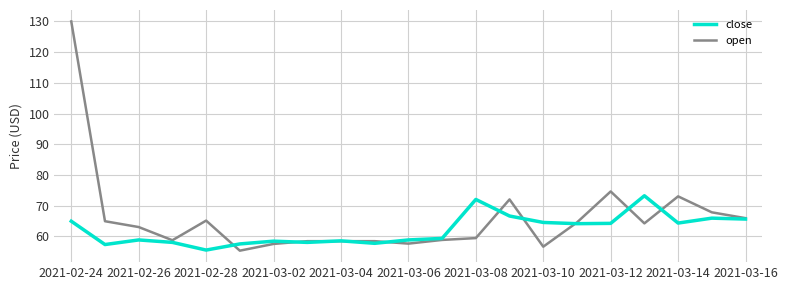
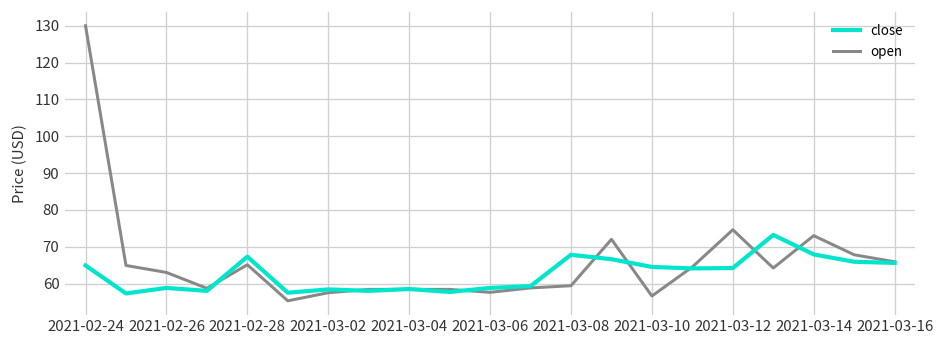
close, 2021-02-28: 56 -> 67
close, 2021-03-08: 72 -> 68
close, 2021-03-14: 64 -> 68
